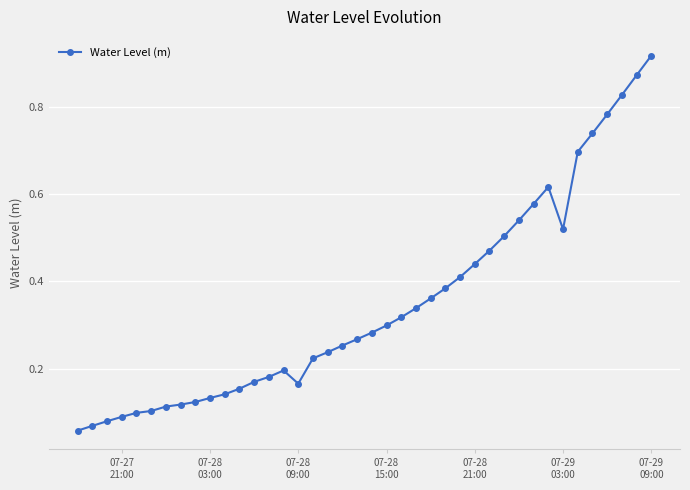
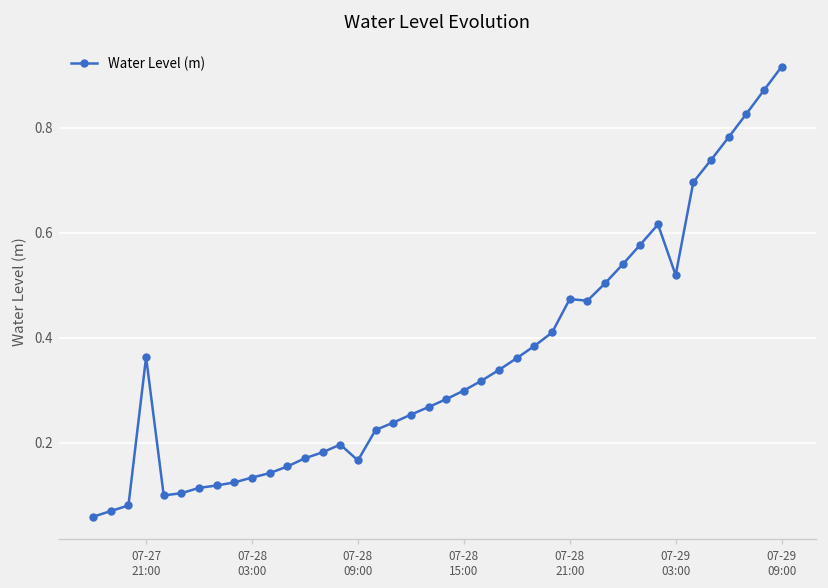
07-27 21:00: 0.09 -> 0.36
07-28 21:00: 0.44 -> 0.47
